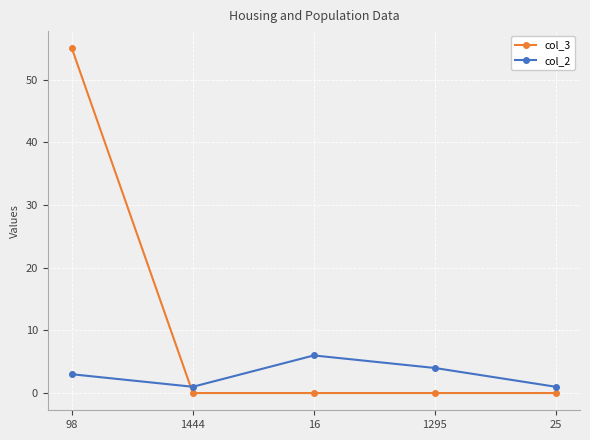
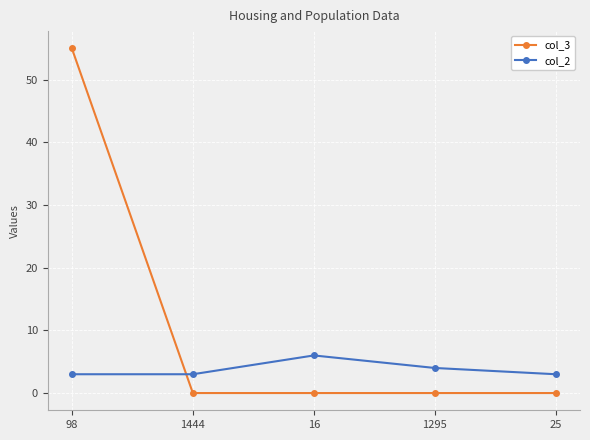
col_2, 1444: 1 -> 3
col_2, 25: 1 -> 3
